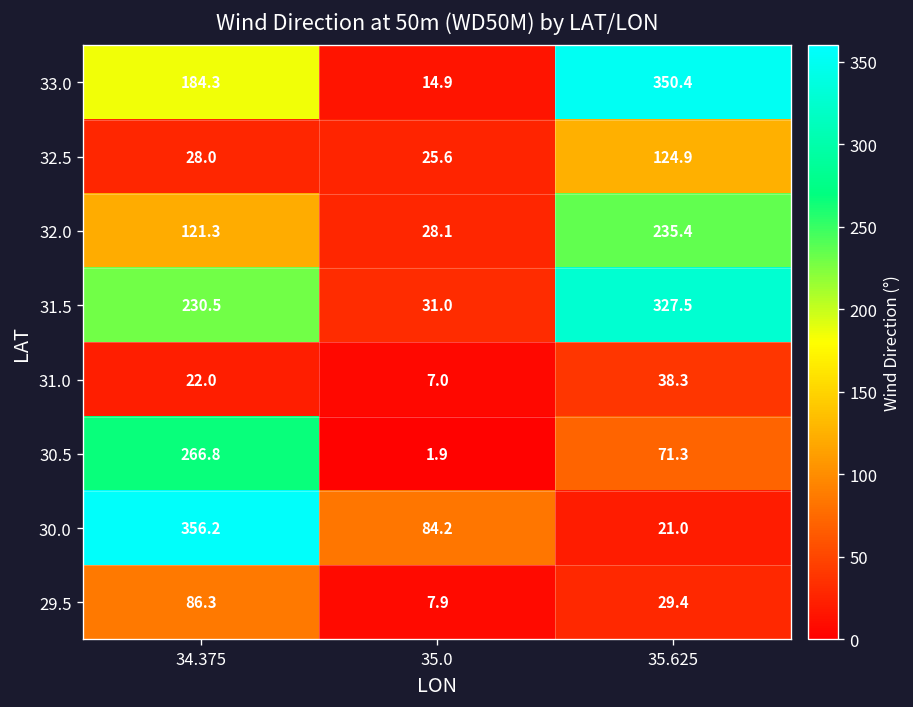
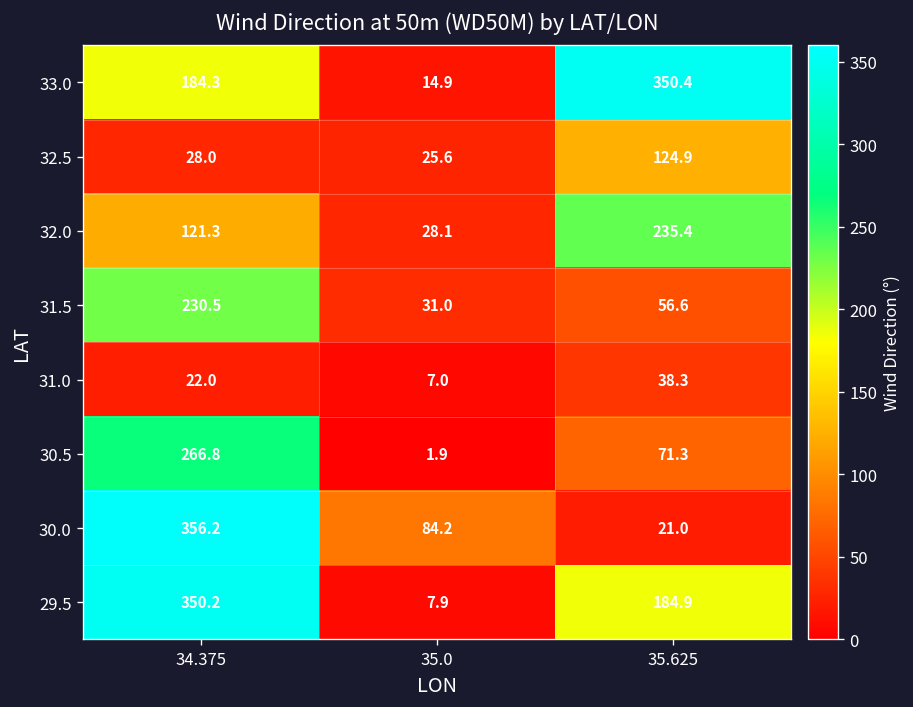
31.5, 35.625: 327.5 -> 56.6
29.5, 34.375: 86.3 -> 350.2
29.5, 35.625: 29.4 -> 184.9
